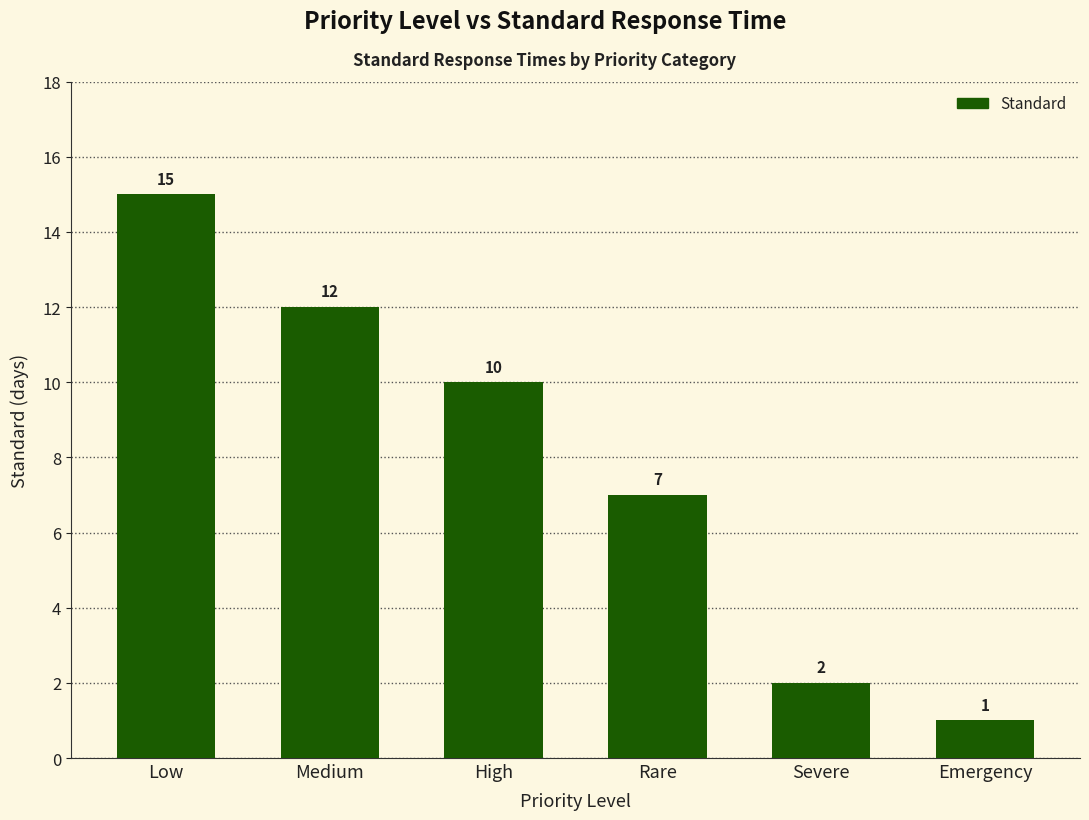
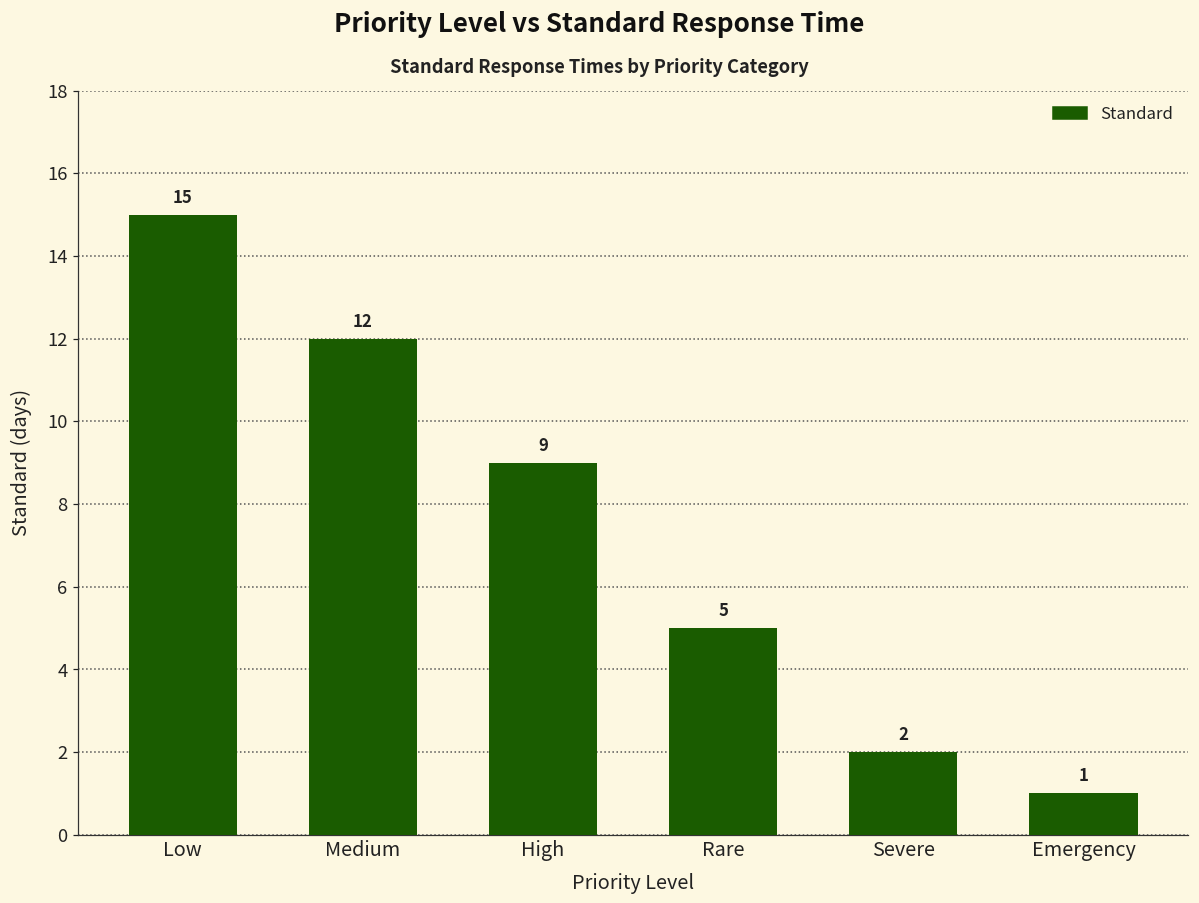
High: 10 -> 9
Rare: 7 -> 5
